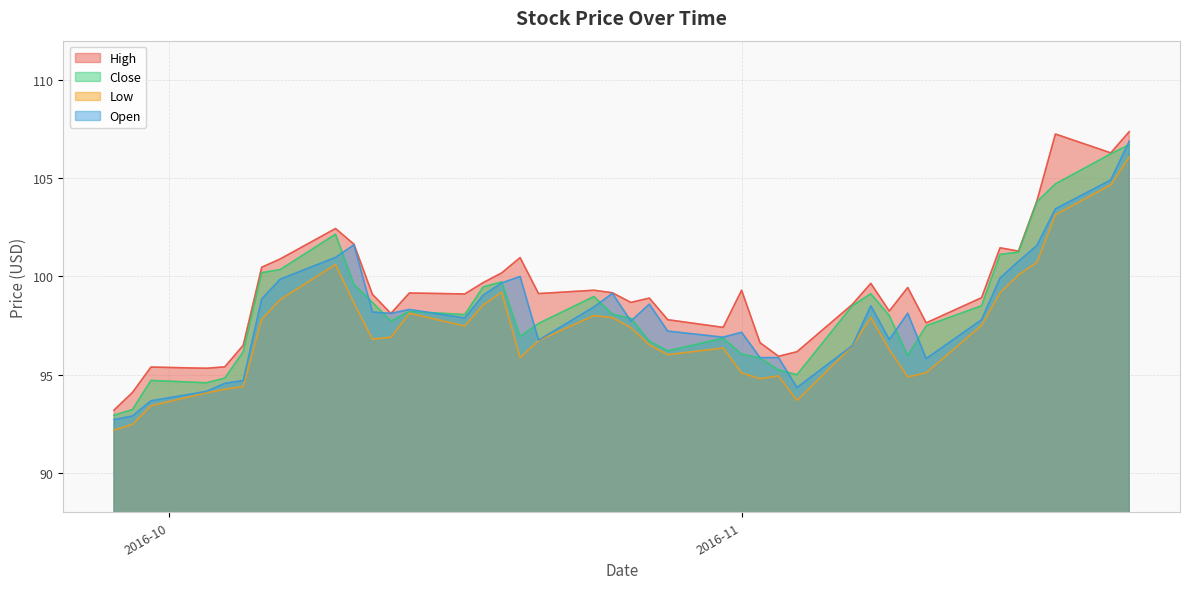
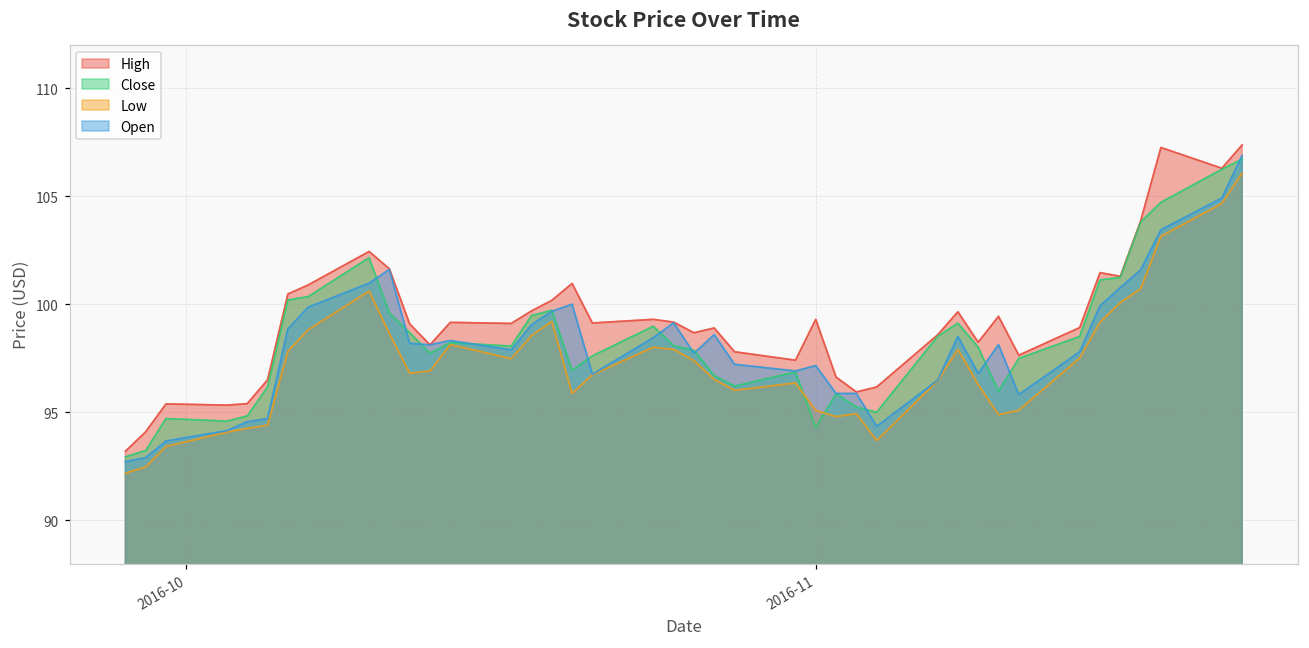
Close, 2016-11: 96.1 -> 94.3
